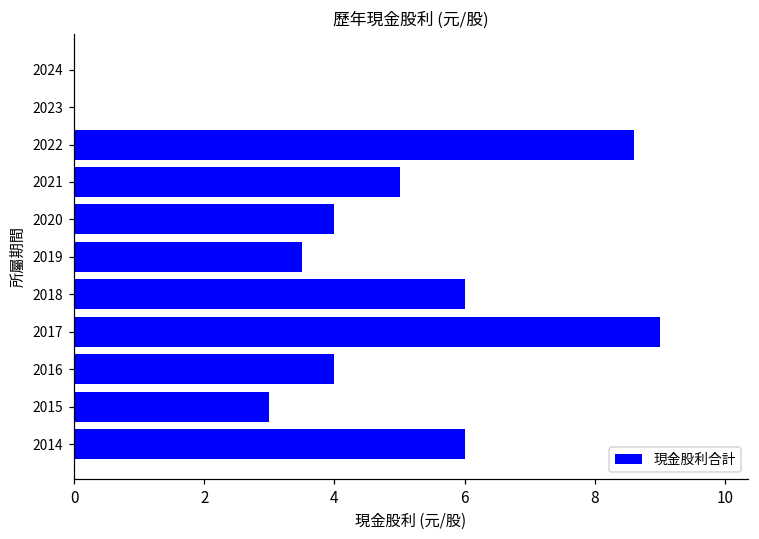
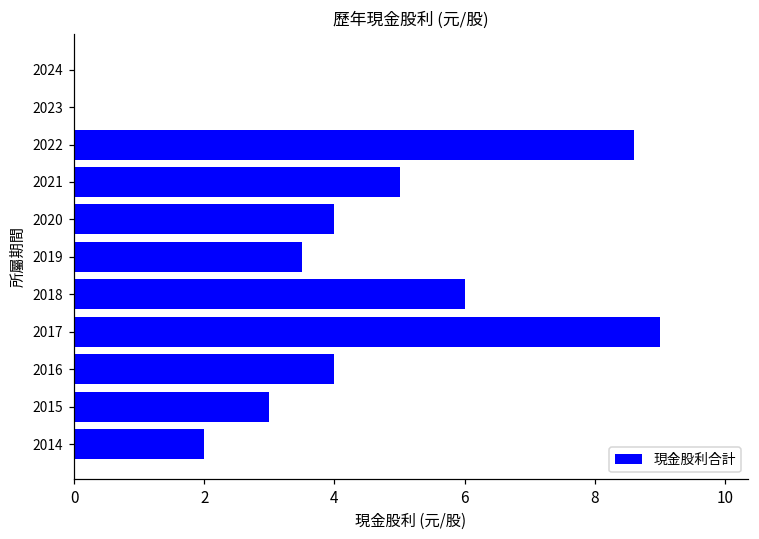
2014: 6 -> 2
